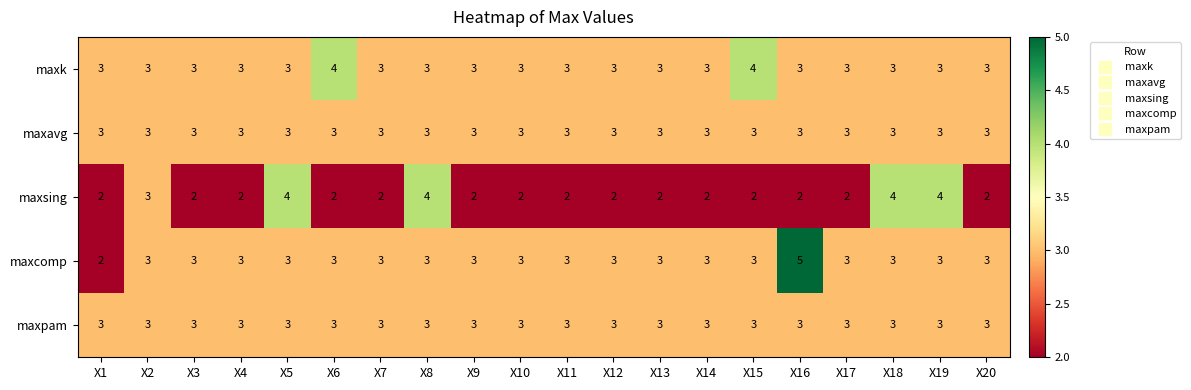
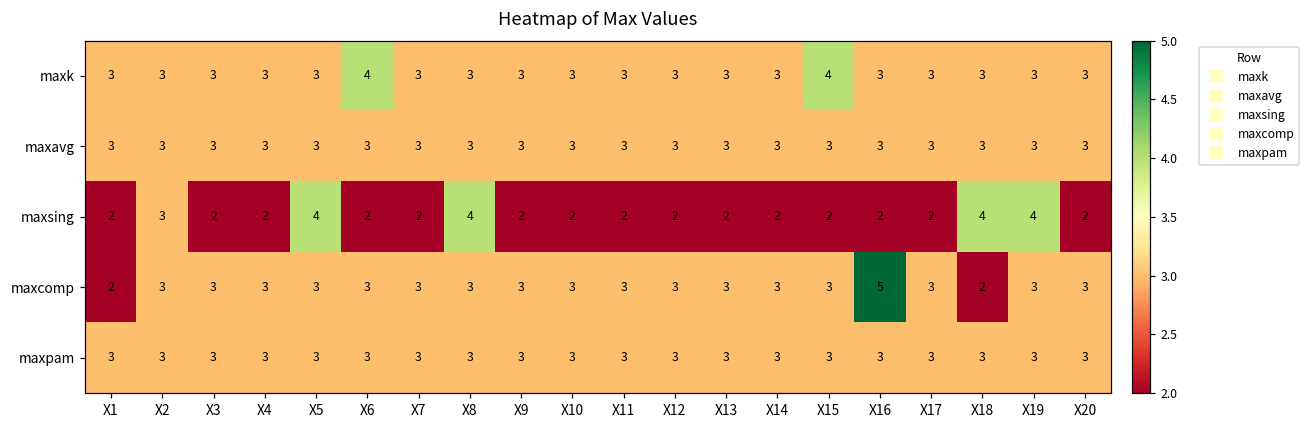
maxcomp, X18: 3 -> 2
